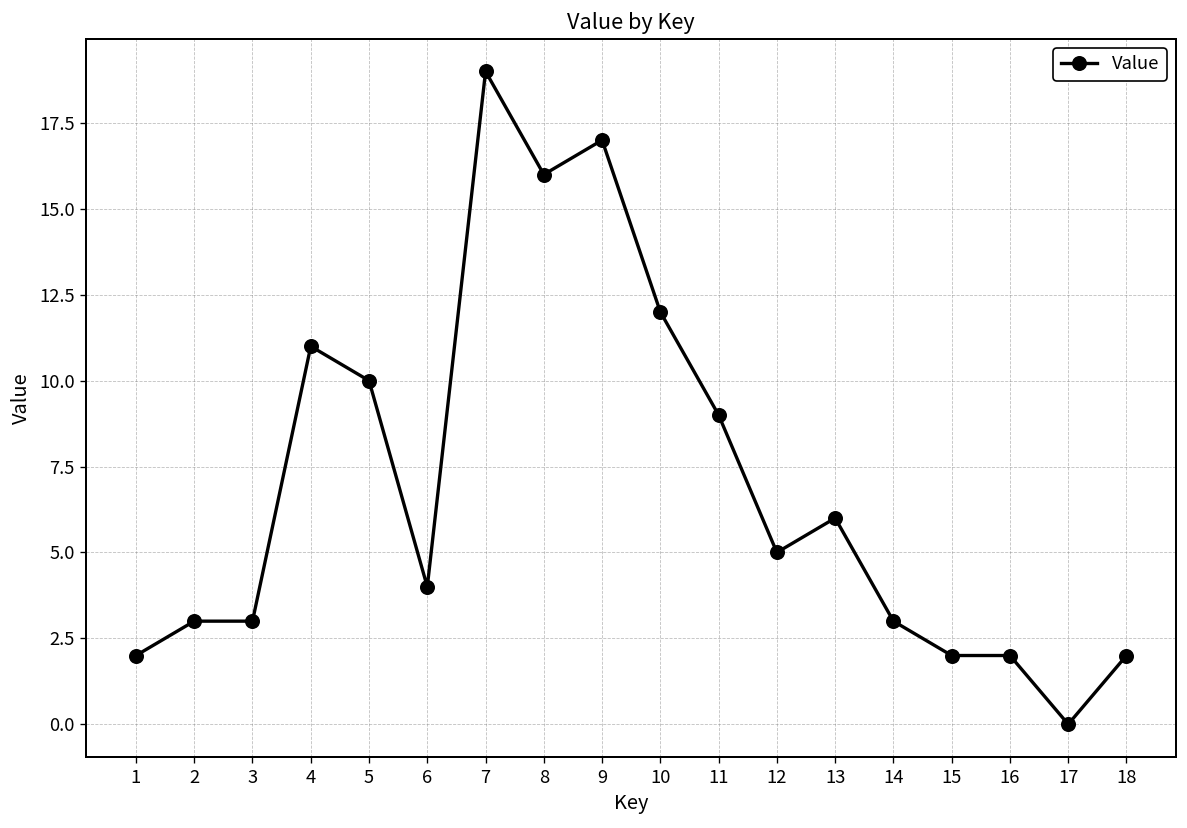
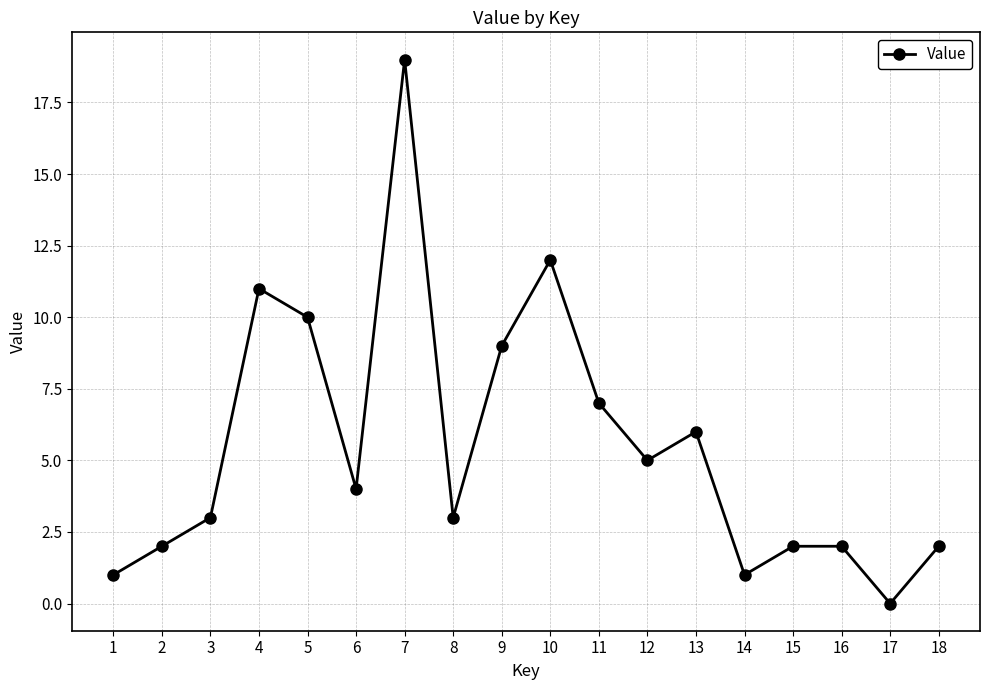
1: 2 -> 1
2: 3 -> 2
8: 16 -> 3
9: 17 -> 9
11: 9 -> 7
14: 3 -> 1
